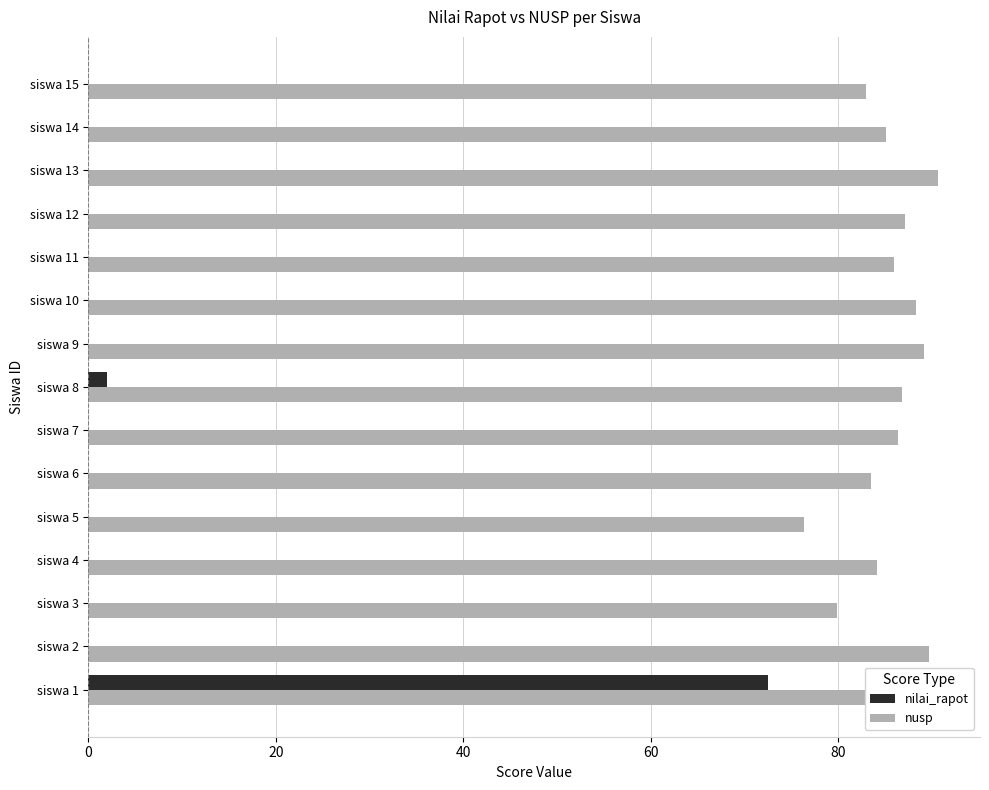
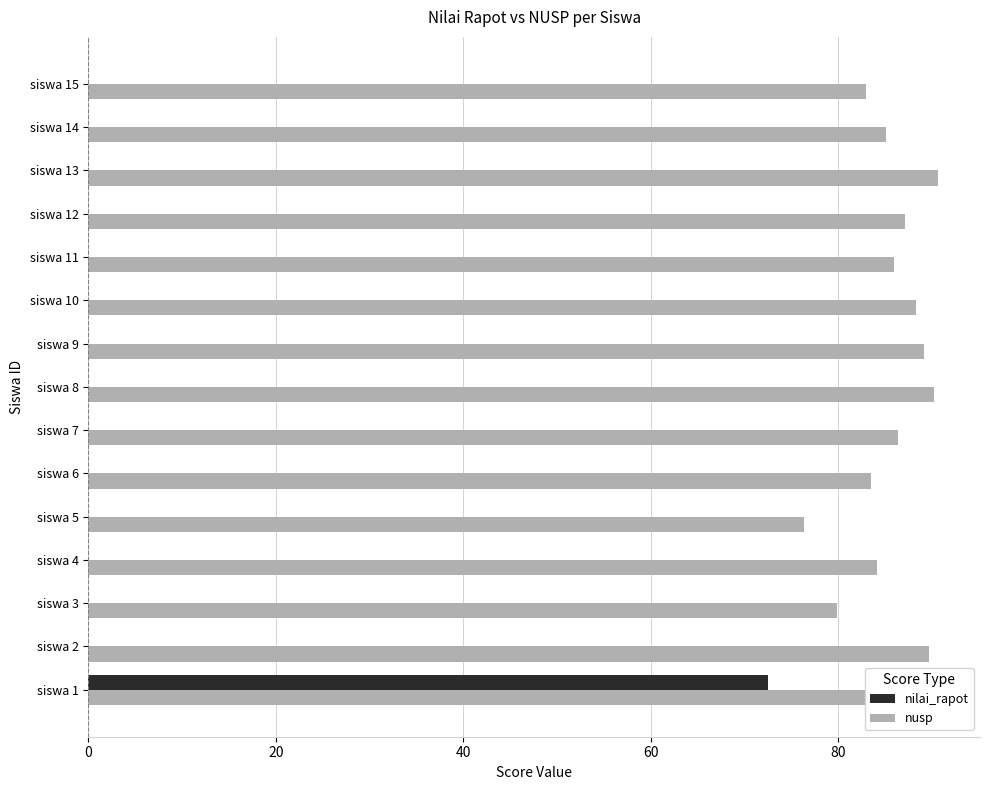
nilai_rapot, siswa 8: 2 -> 0
nusp, siswa 8: 87 -> 90
